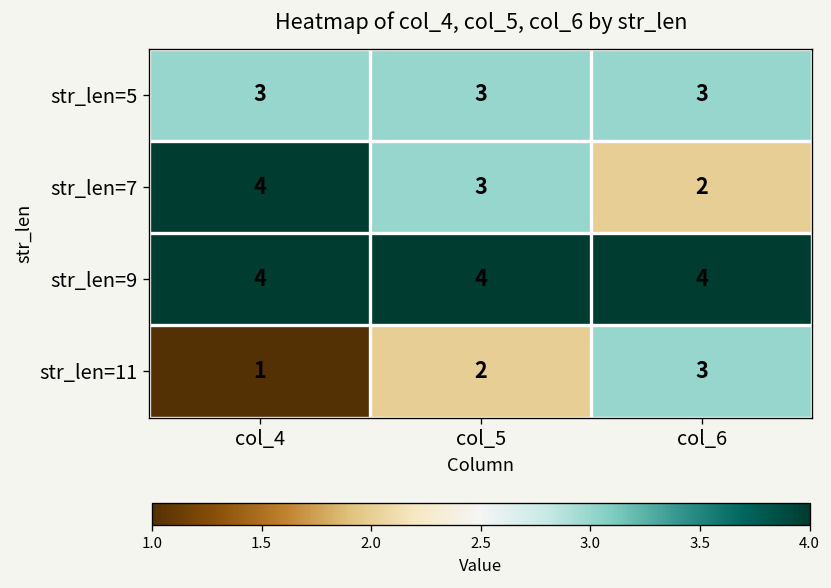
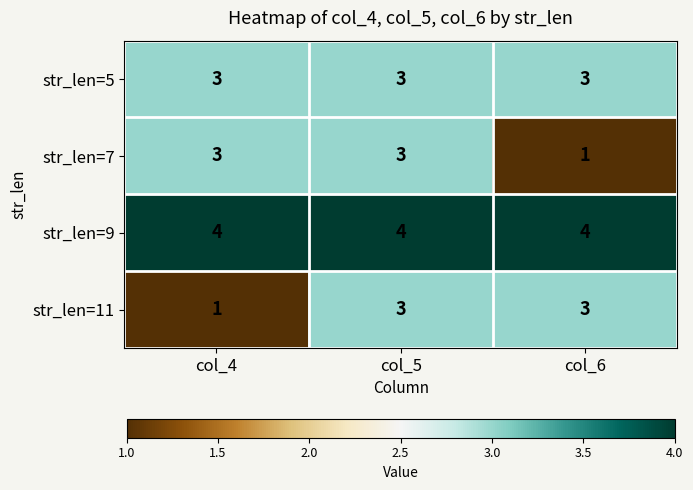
str_len=7, col_4: 4 -> 3
str_len=7, col_6: 2 -> 1
str_len=11, col_5: 2 -> 3
